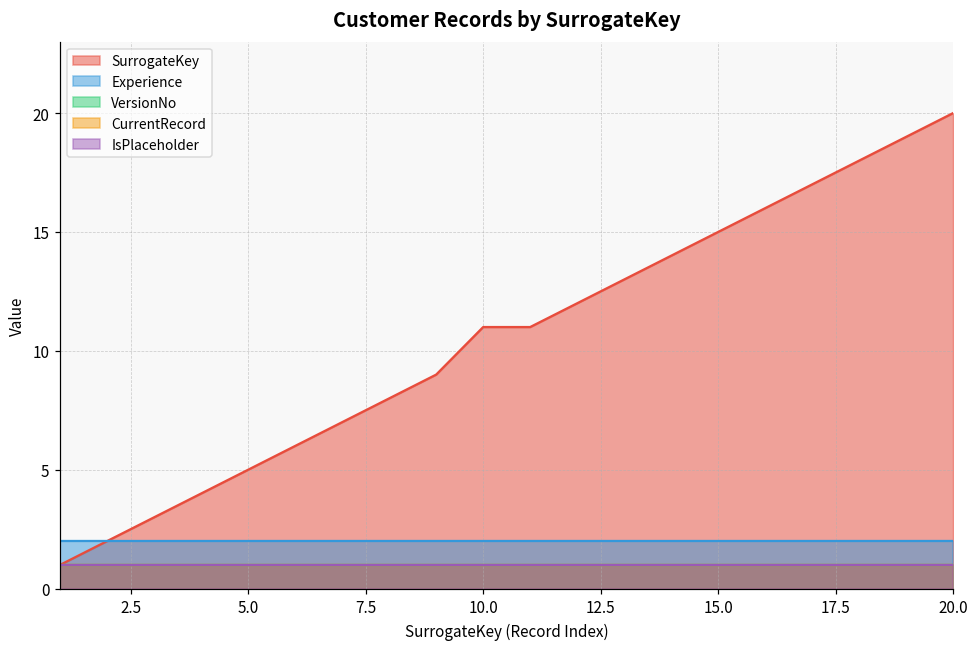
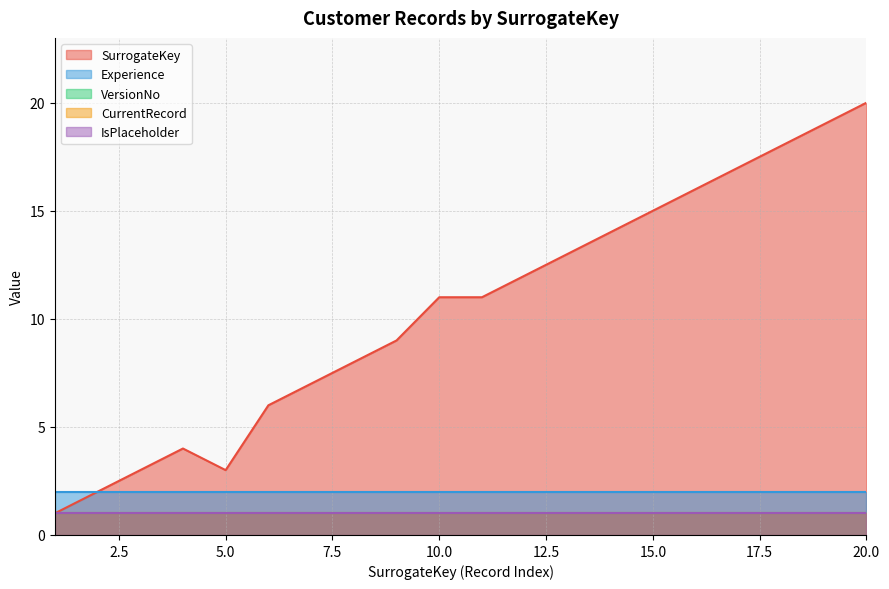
SurrogateKey, 5.0: 5 -> 3
